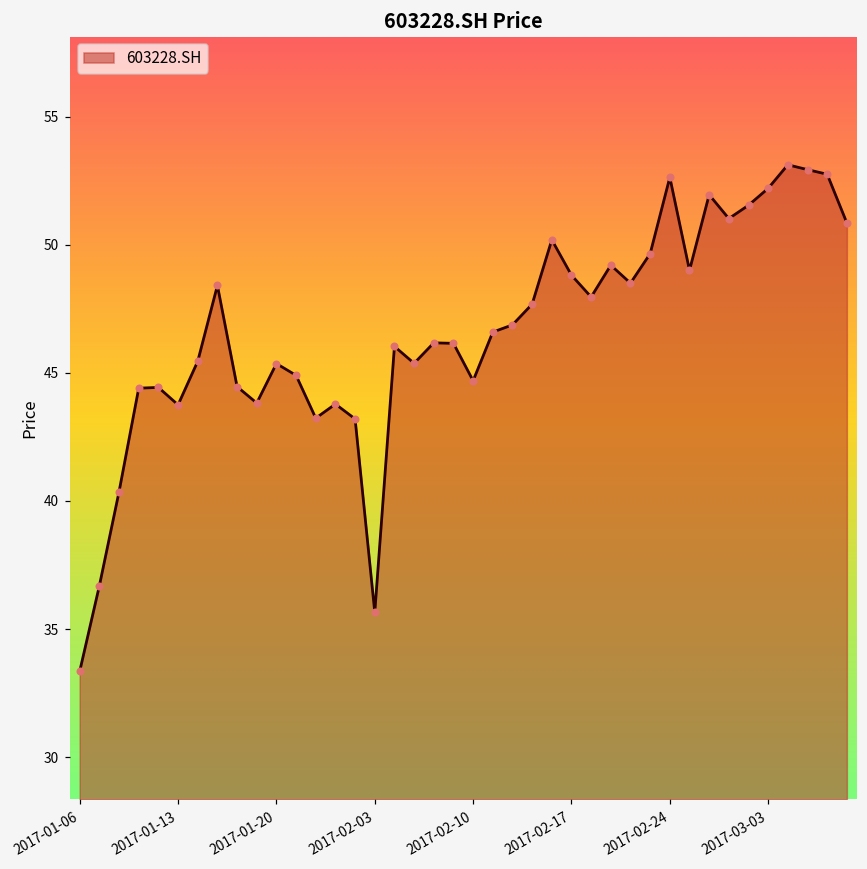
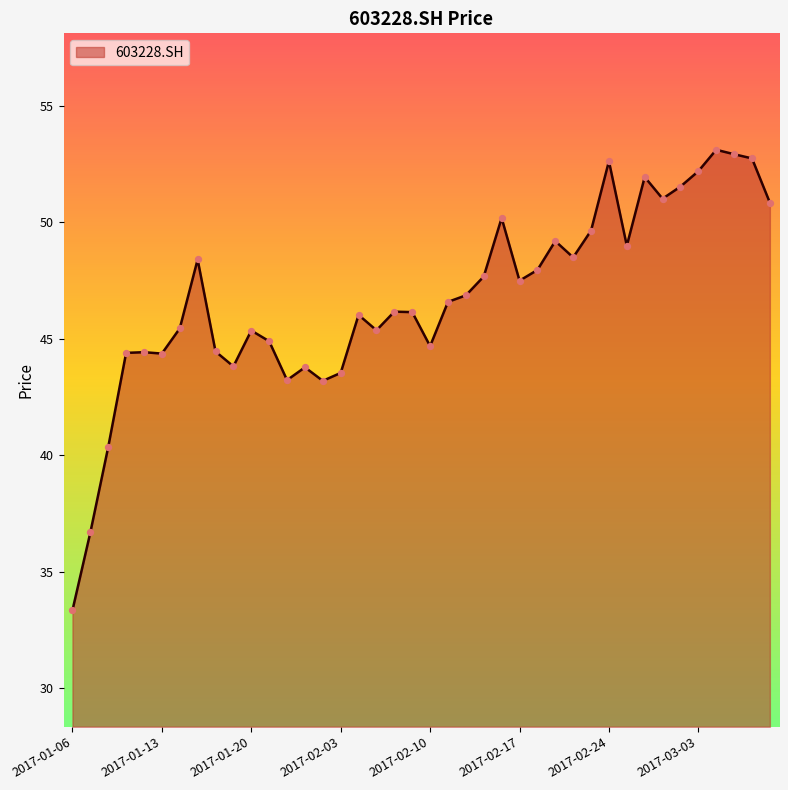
2017-01-13: 43.8 -> 44.4
2017-02-03: 35.7 -> 43.5
2017-02-17: 48.8 -> 47.5
